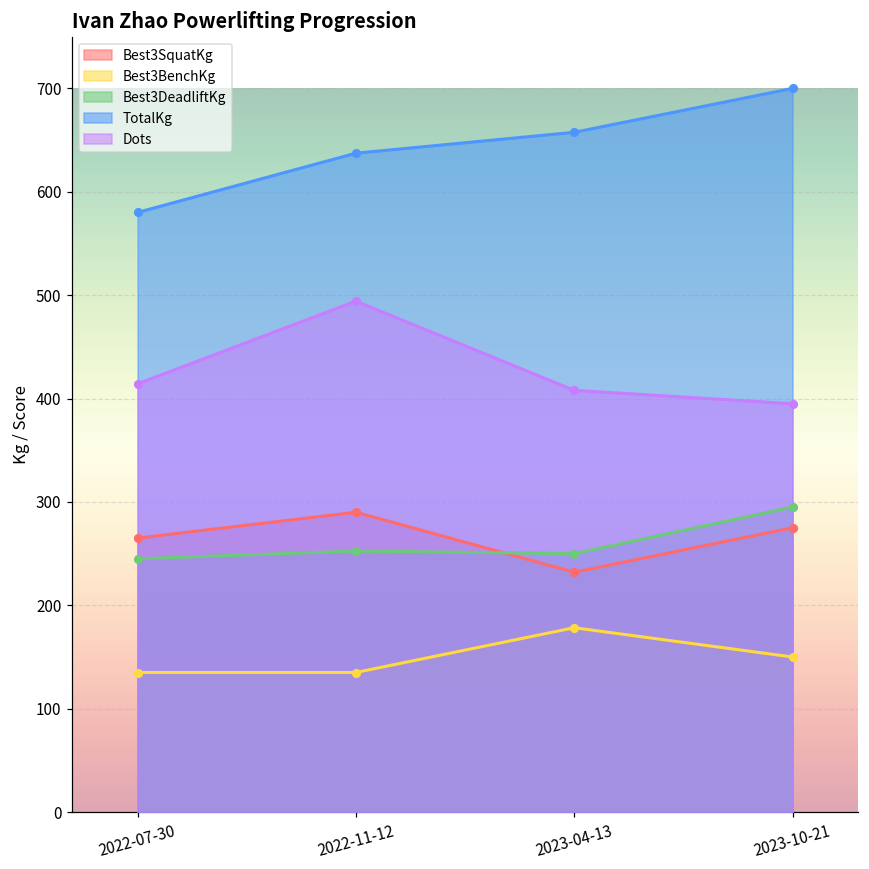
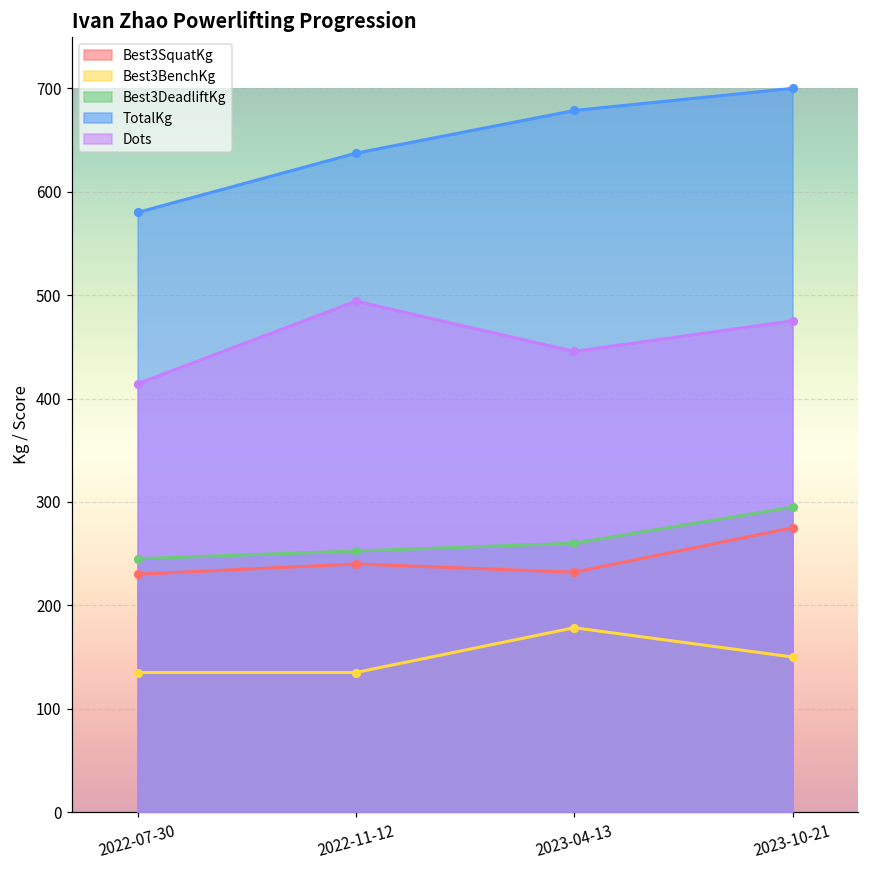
Best3SquatKg, 2022-07-30: 270 -> 230
Best3SquatKg, 2022-11-12: 290 -> 240
Best3DeadliftKg, 2023-04-13: 250 -> 260
TotalKg, 2023-04-13: 660 -> 680
Dots, 2023-04-13: 410 -> 450
Dots, 2023-10-21: 400 -> 480
